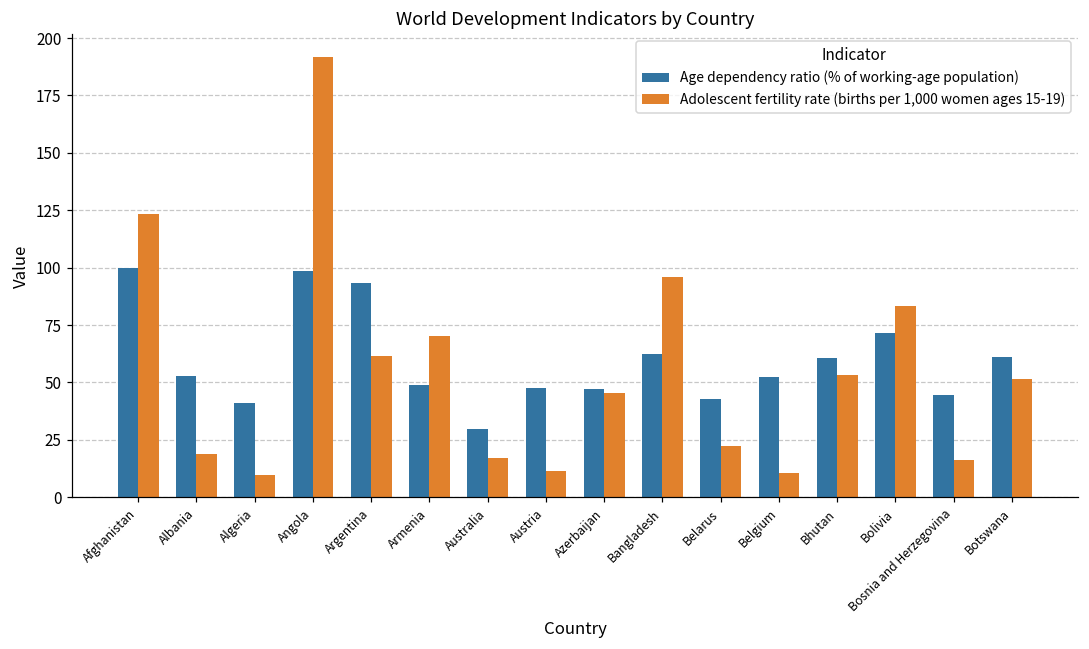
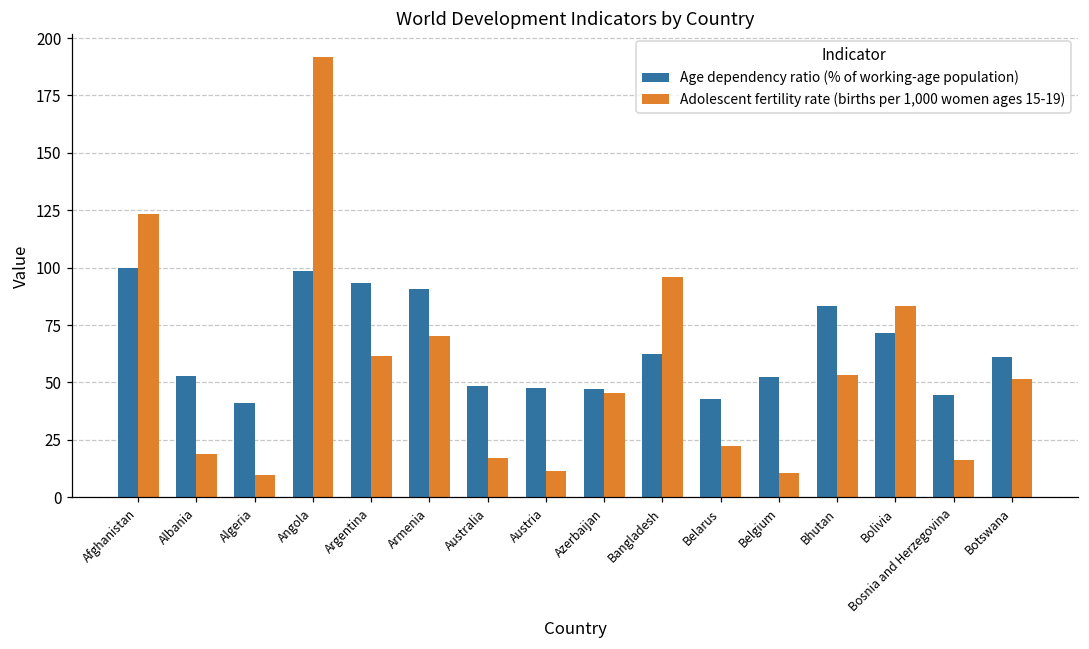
Age dependency ratio (% of working-age population), Armenia: 49 -> 91
Age dependency ratio (% of working-age population), Australia: 30 -> 48
Age dependency ratio (% of working-age population), Bhutan: 61 -> 83
